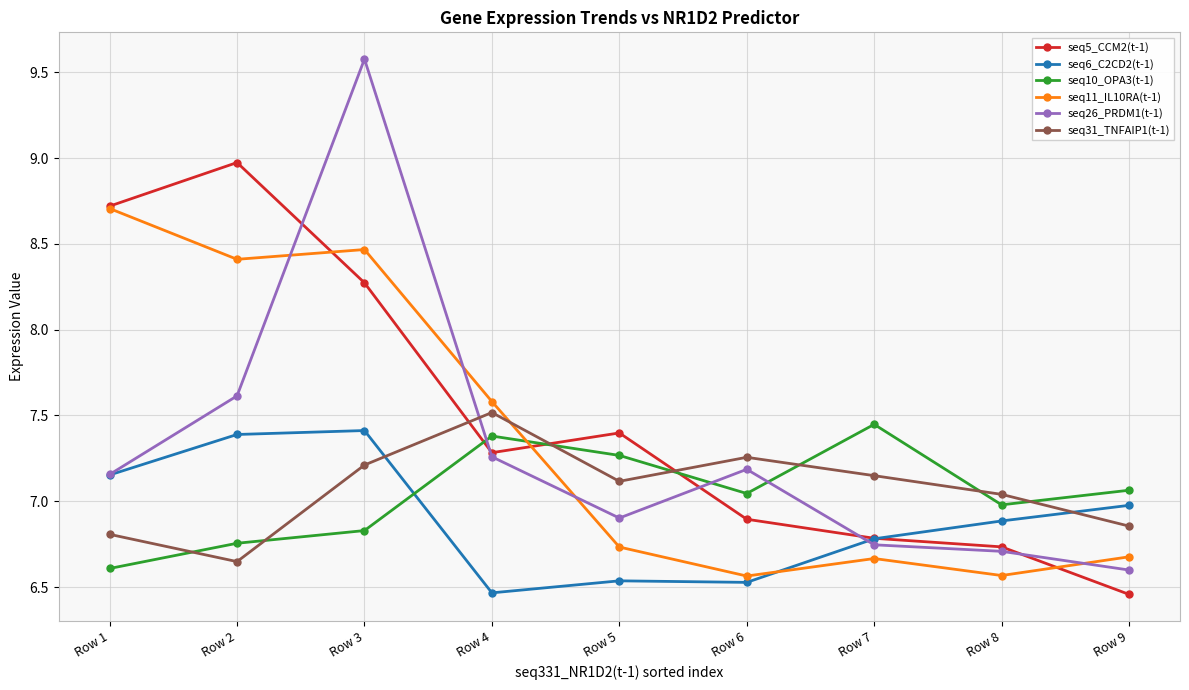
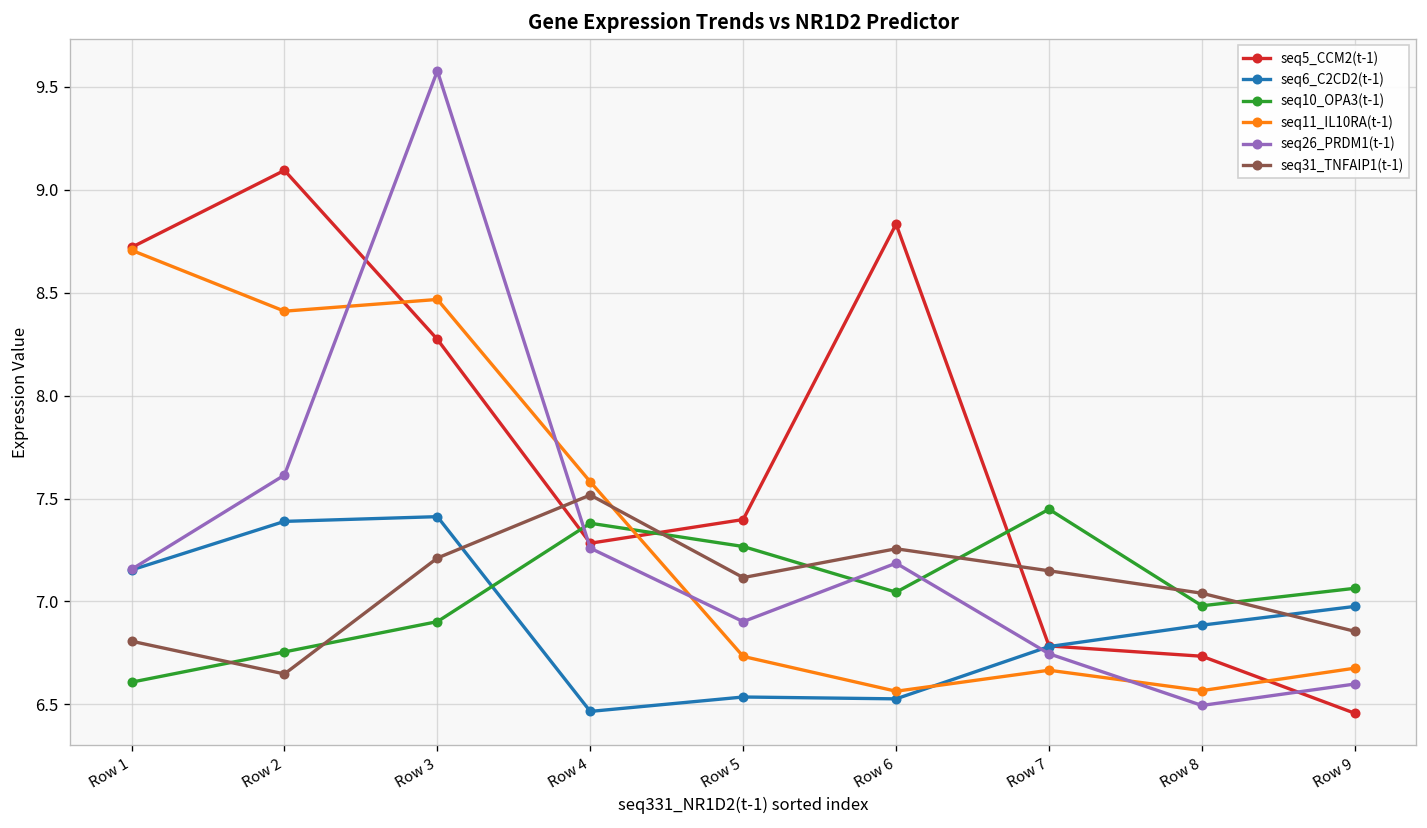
seq5_CCM2(t-1), Row 2: 8.97 -> 9.09
seq10_OPA3(t-1), Row 3: 6.83 -> 6.90
seq5_CCM2(t-1), Row 6: 6.90 -> 8.83
seq26_PRDM1(t-1), Row 8: 6.71 -> 6.50
